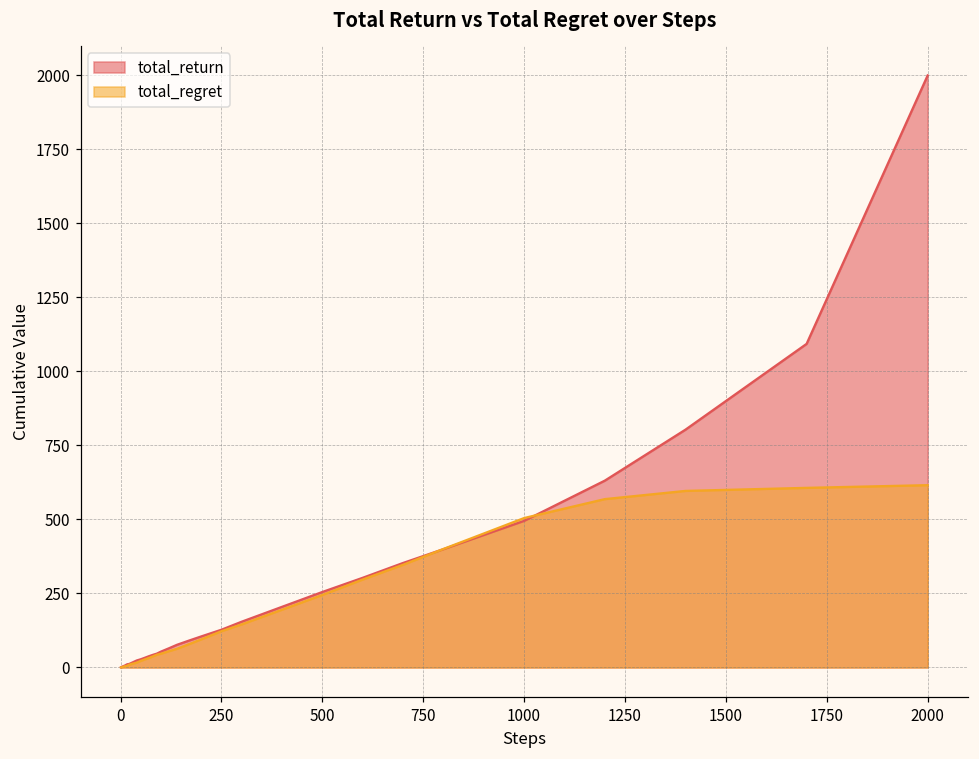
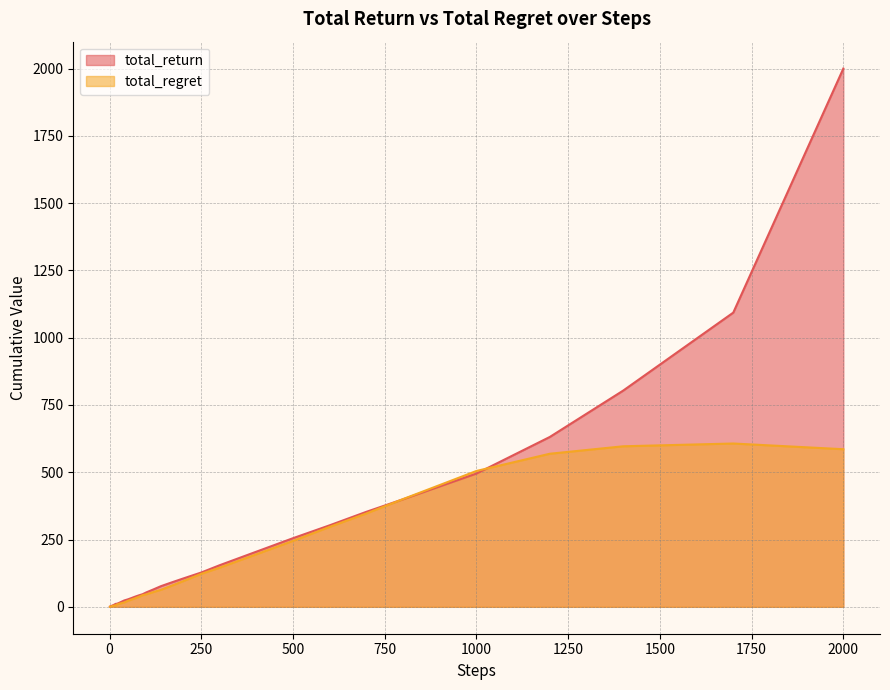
total_regret, 2000: 620 -> 590
